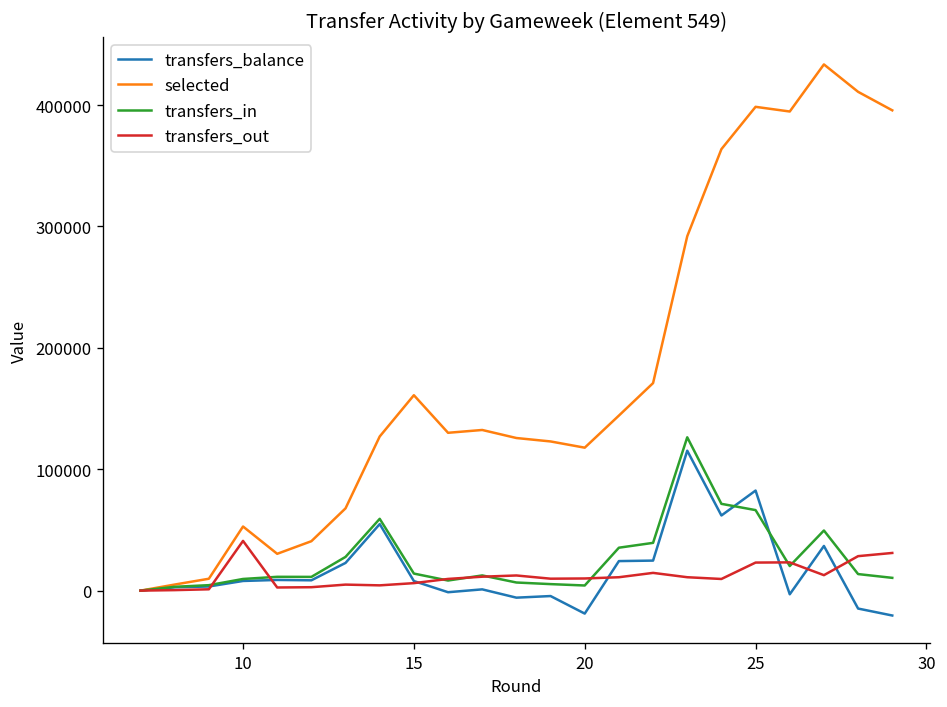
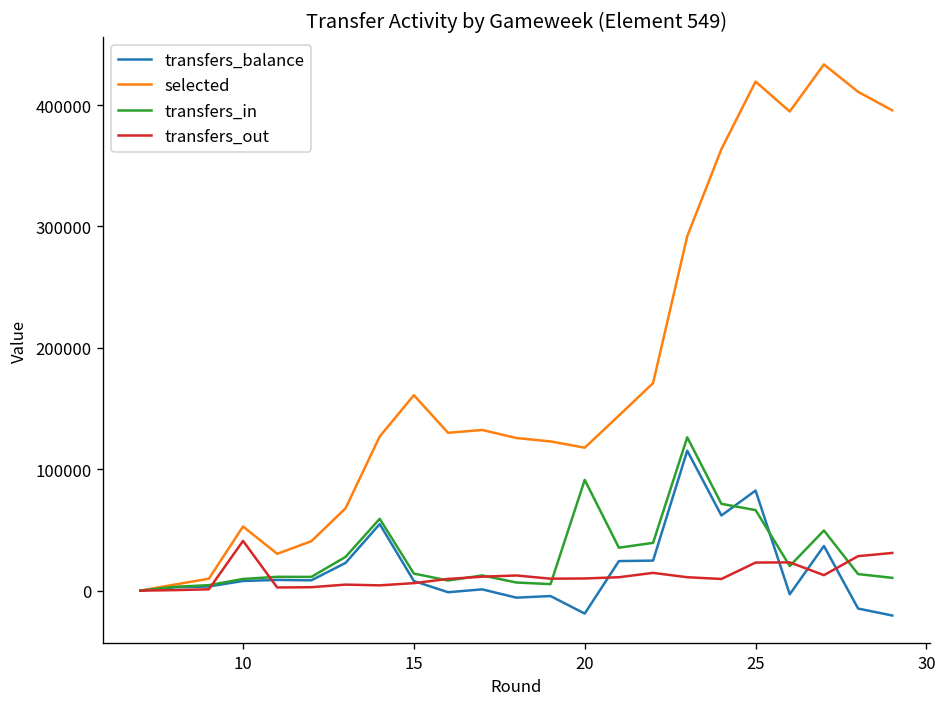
transfers_in, 20: 4000 -> 91000
selected, 25: 399000 -> 419000
